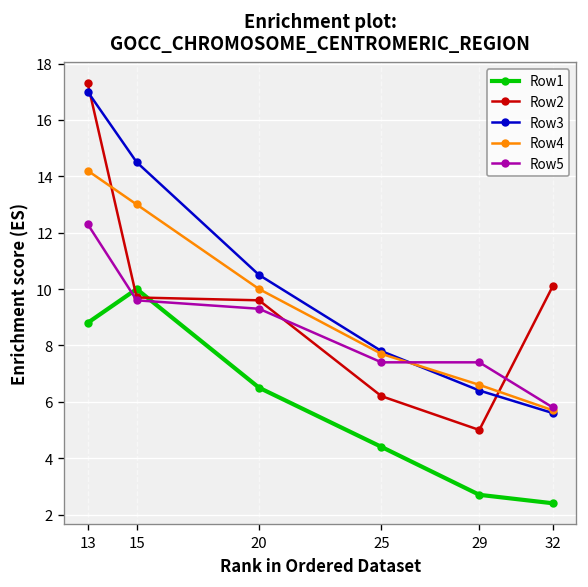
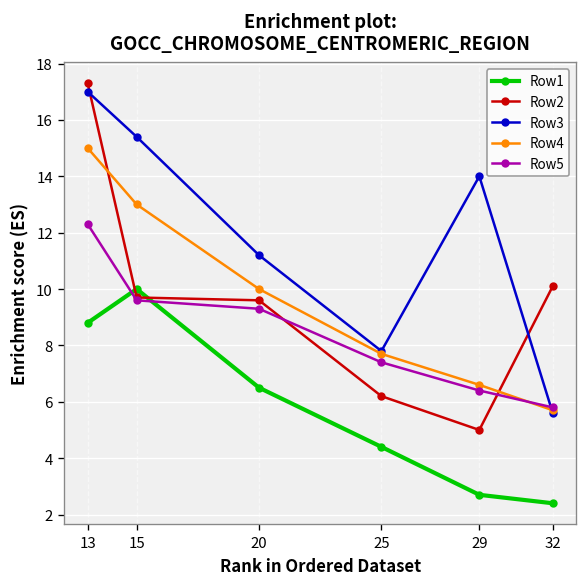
Row4, 13: 14.2 -> 15.0
Row3, 15: 14.5 -> 15.4
Row3, 20: 10.5 -> 11.2
Row3, 29: 6.4 -> 14.0
Row5, 29: 7.4 -> 6.4
